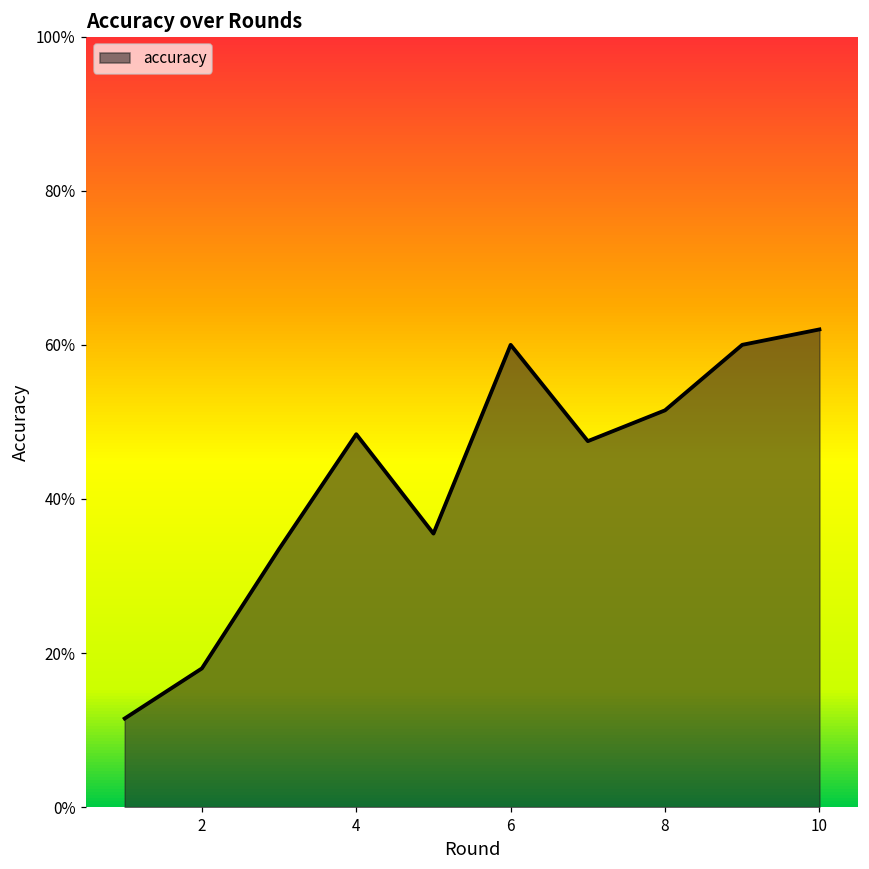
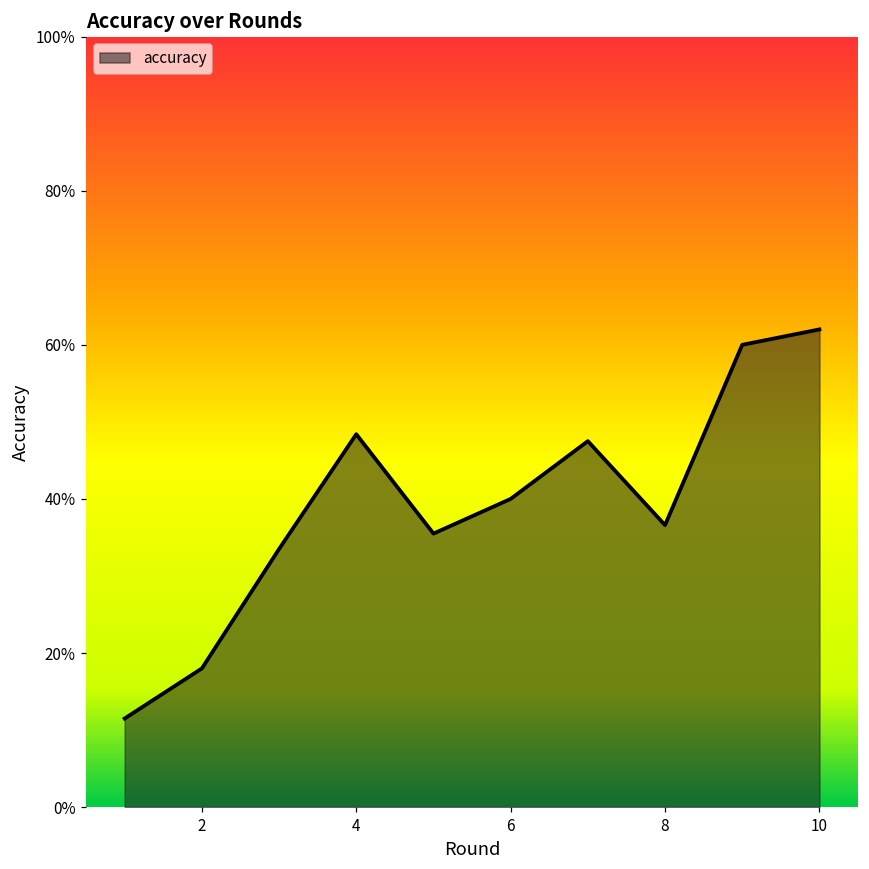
6: 60% -> 40%
8: 52% -> 37%
